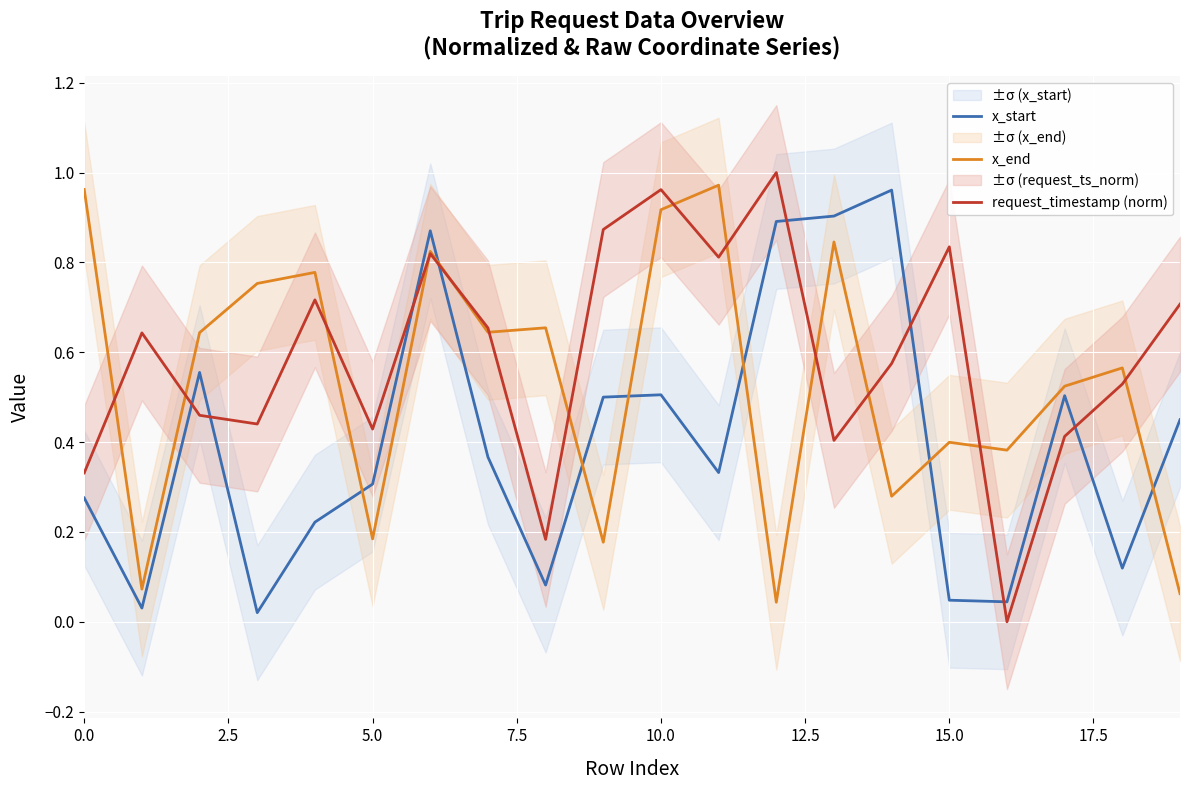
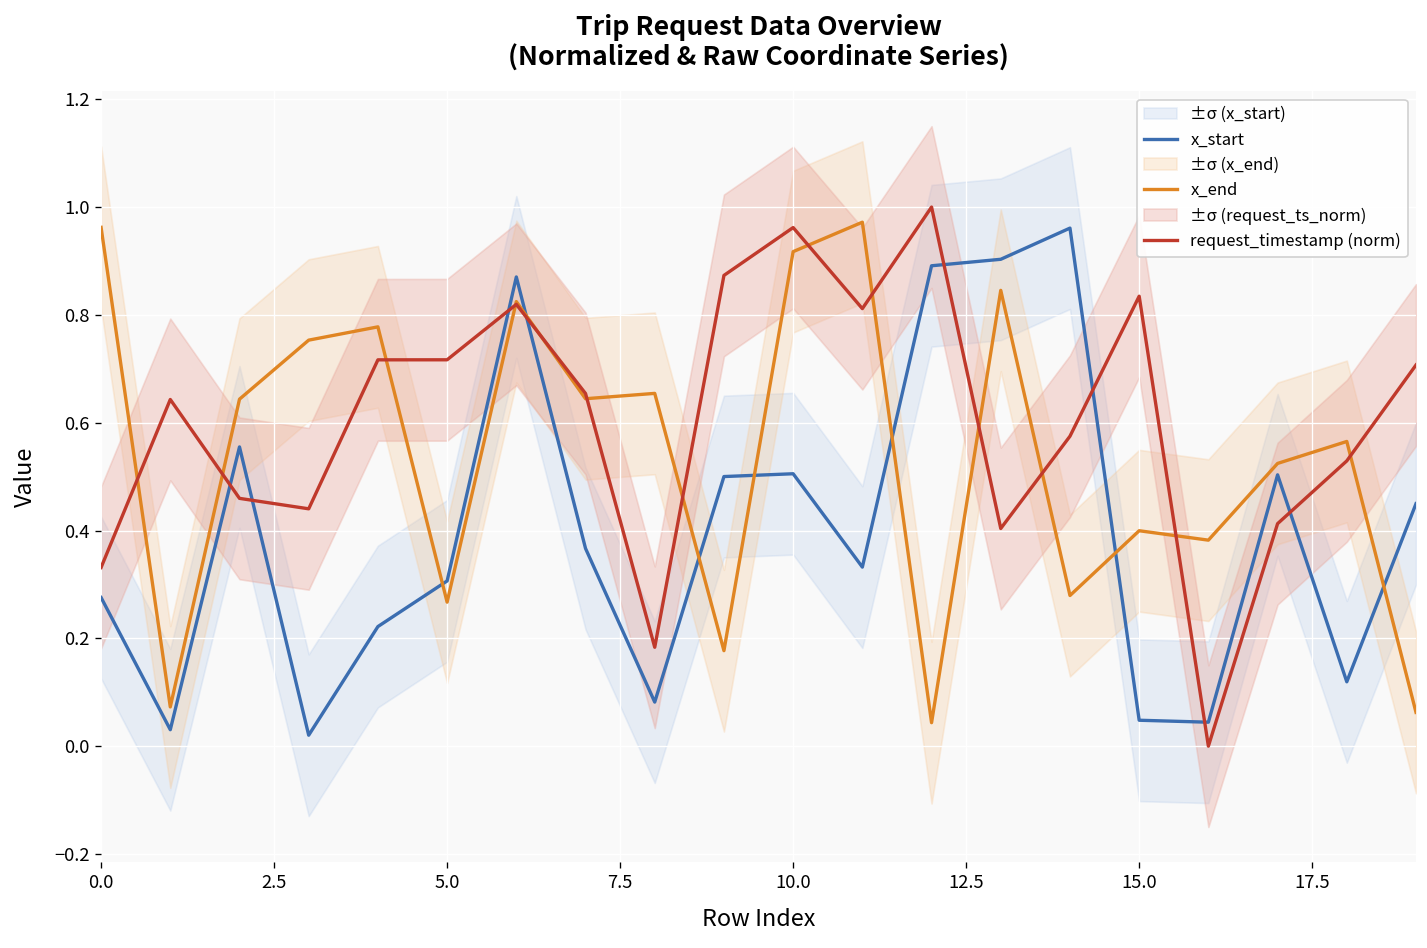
x_end, 5.0: 0.18 -> 0.27
request_timestamp (norm), 5.0: 0.43 -> 0.72
